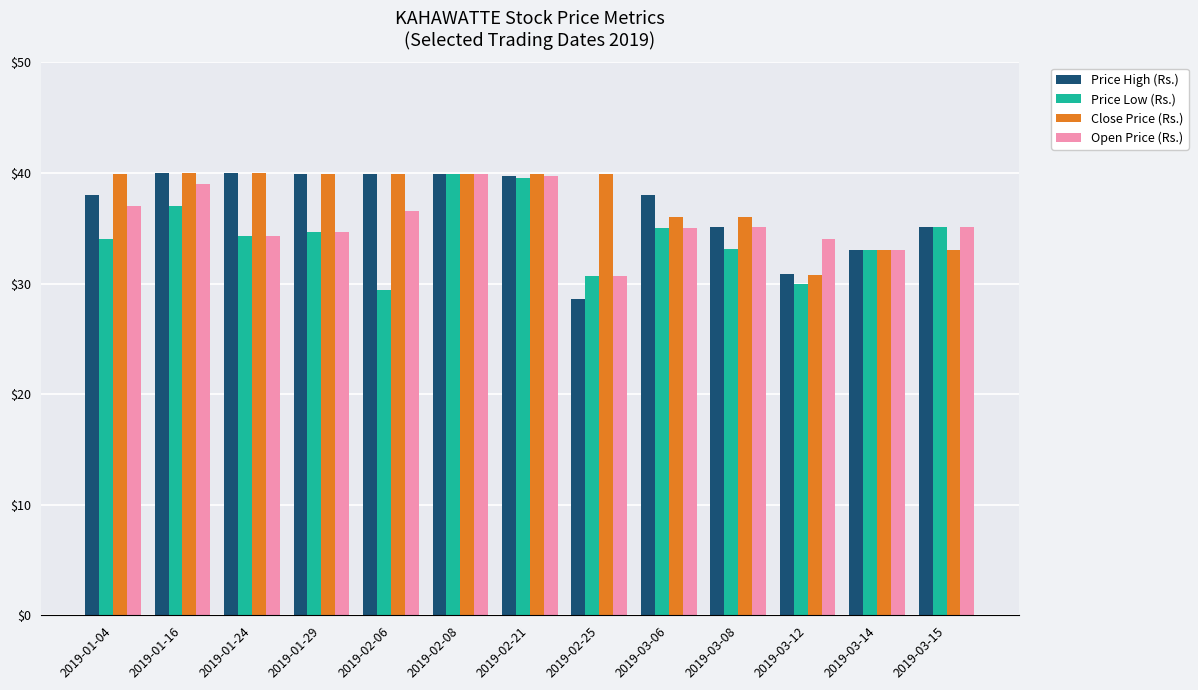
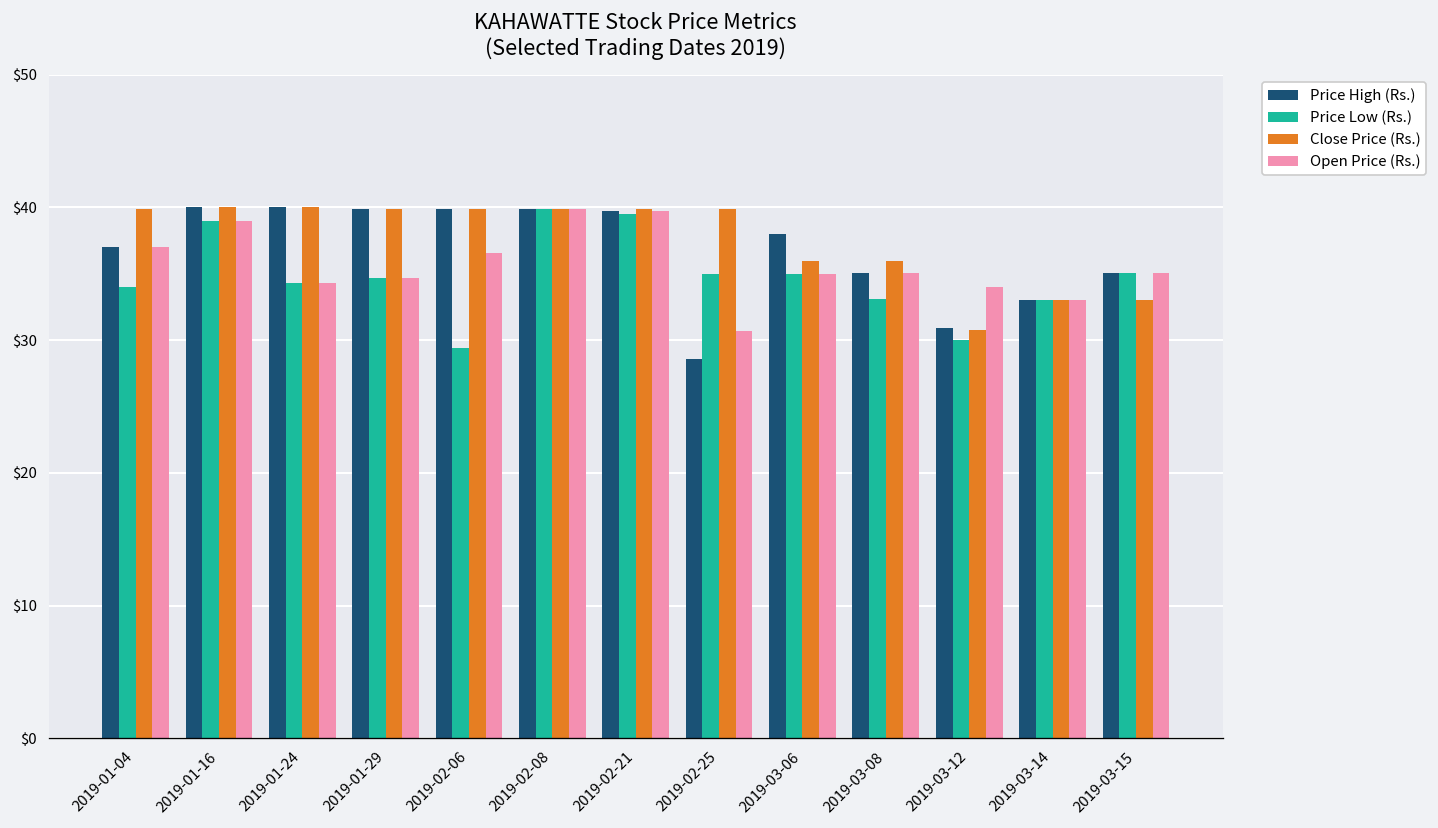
Price High (Rs.), 2019-01-04: $38 -> $37
Price Low (Rs.), 2019-01-16: $37 -> $39
Price Low (Rs.), 2019-02-25: $30.7 -> $35.0
